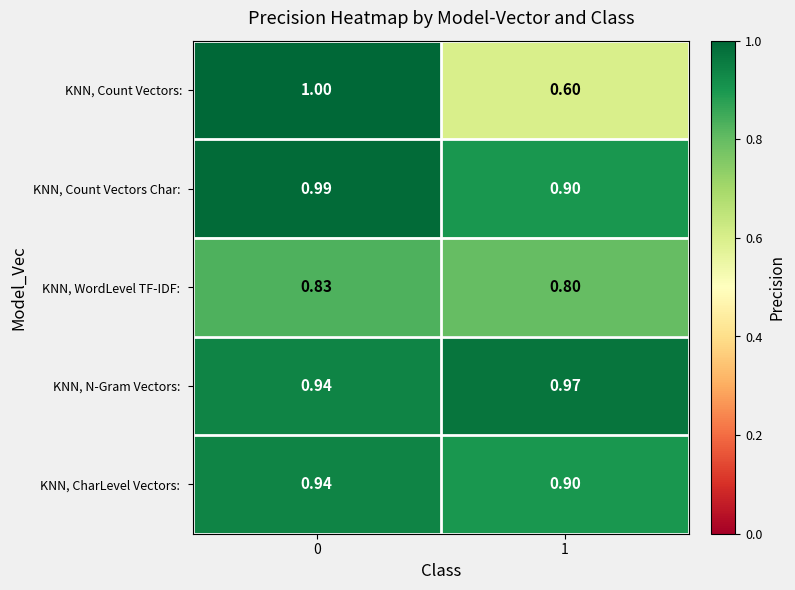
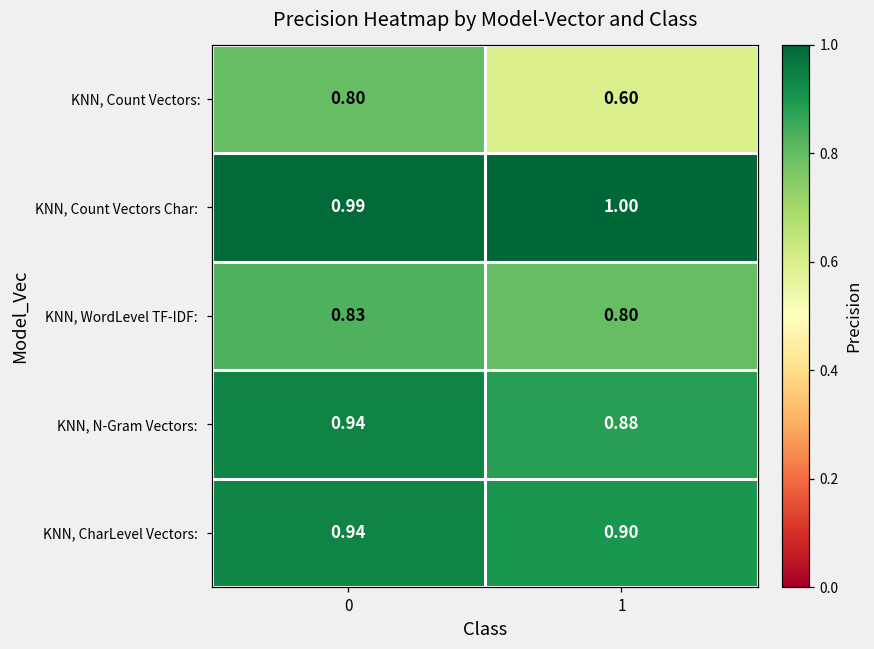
KNN, Count Vectors:, 0: 1.00 -> 0.80
KNN, Count Vectors Char:, 1: 0.90 -> 1.00
KNN, N-Gram Vectors:, 1: 0.97 -> 0.88
